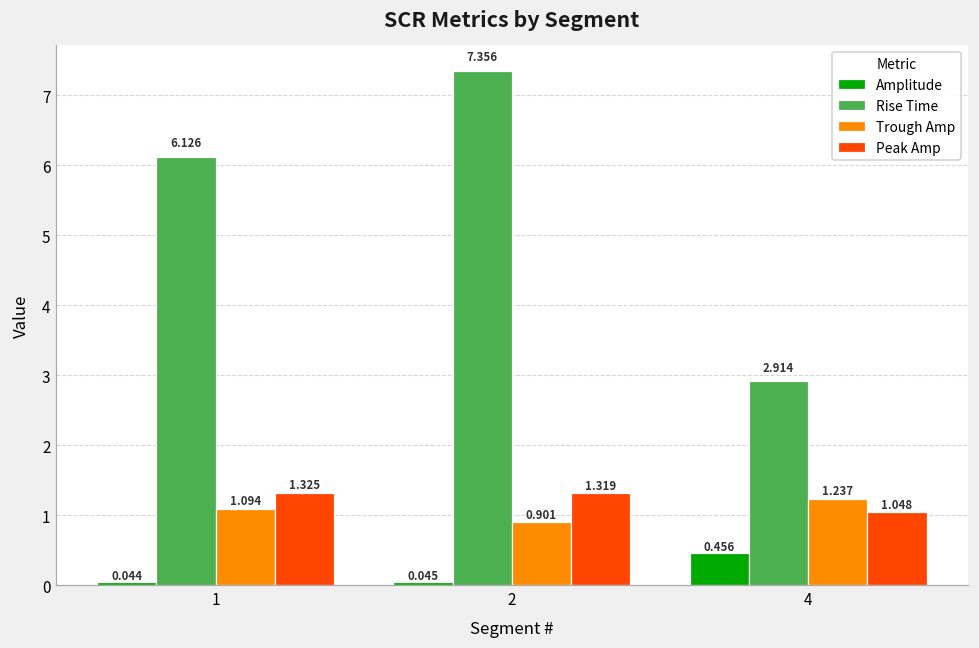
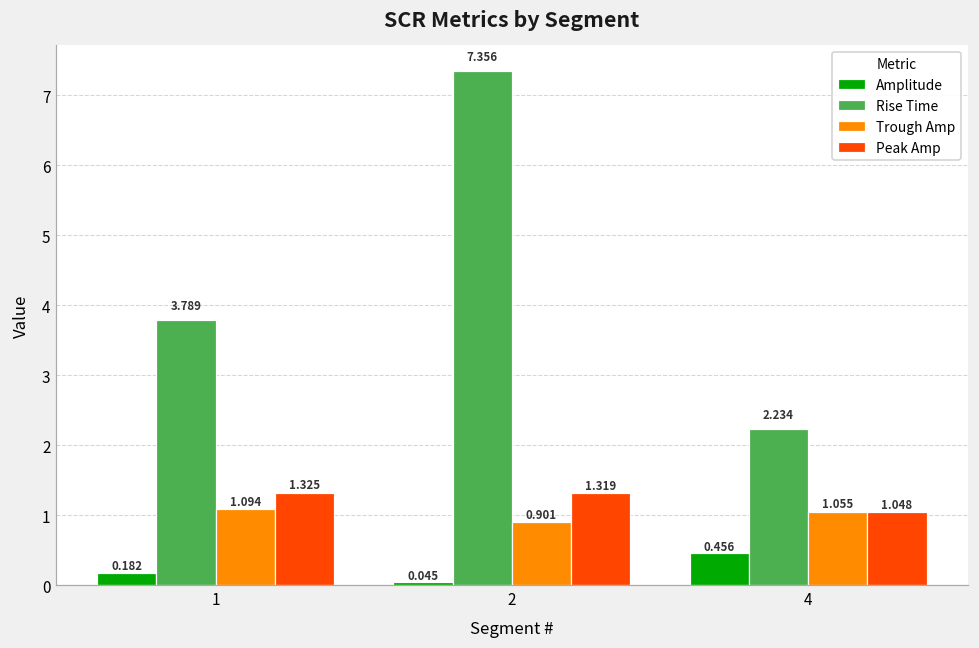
Amplitude, 1: 0.044 -> 0.182
Rise Time, 1: 6.126 -> 3.789
Rise Time, 4: 2.914 -> 2.234
Trough Amp, 4: 1.237 -> 1.055
